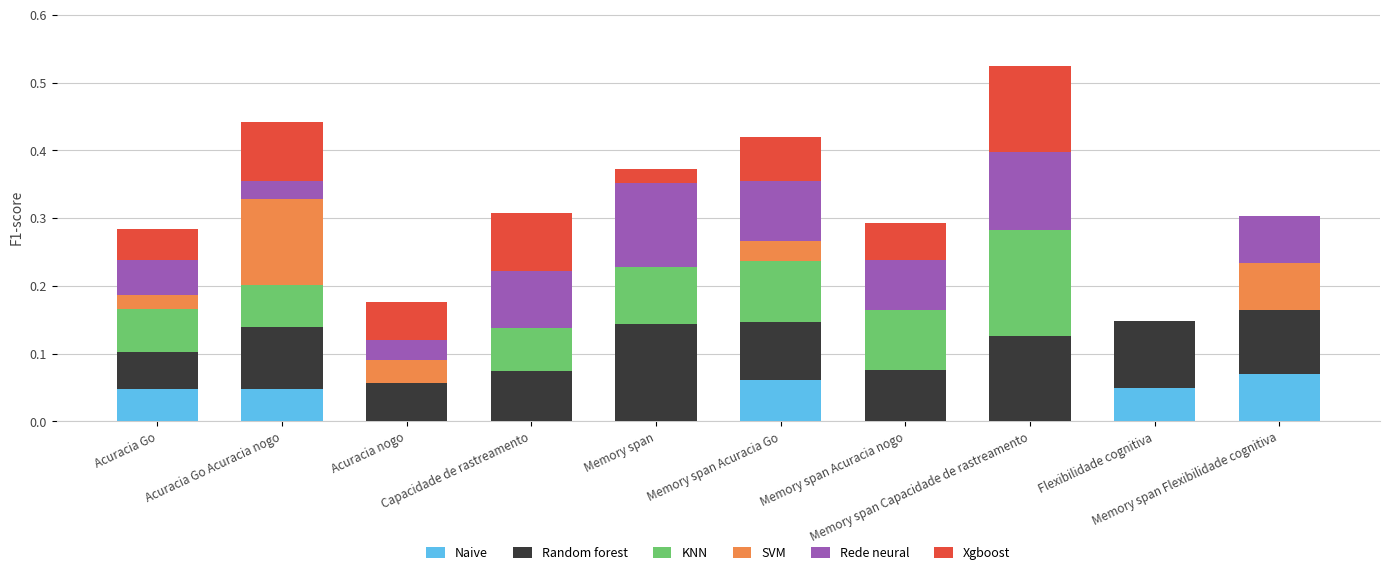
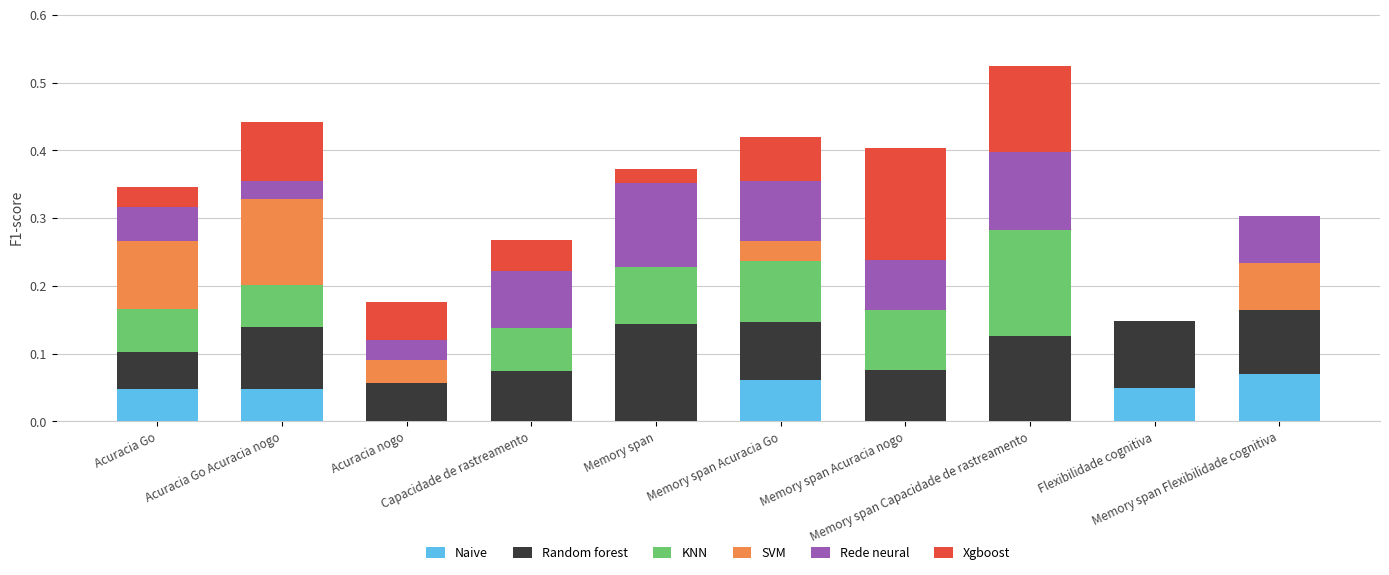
SVM, Acuracia Go: 0.02 -> 0.10
Xgboost, Acuracia Go: 0.05 -> 0.03
Xgboost, Capacidade de rastreamento: 0.09 -> 0.05
Xgboost, Memory span Acuracia nogo: 0.05 -> 0.17
